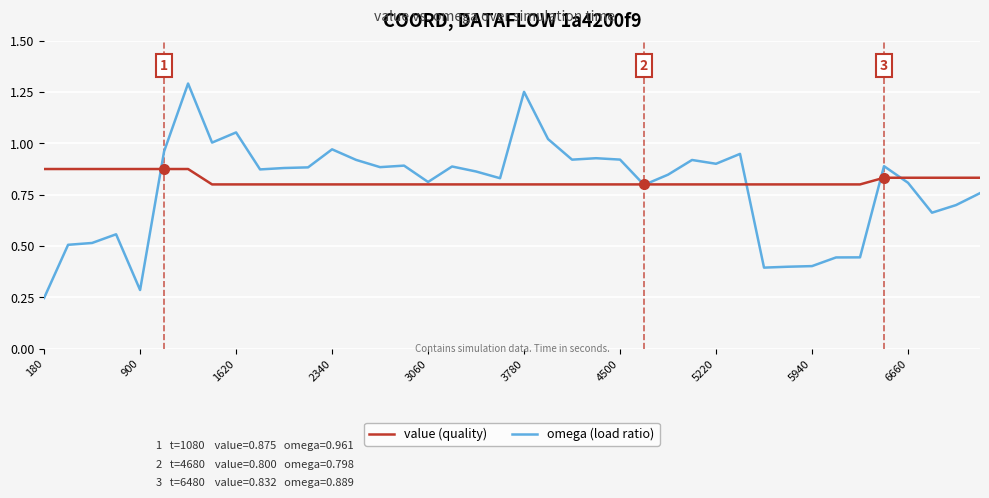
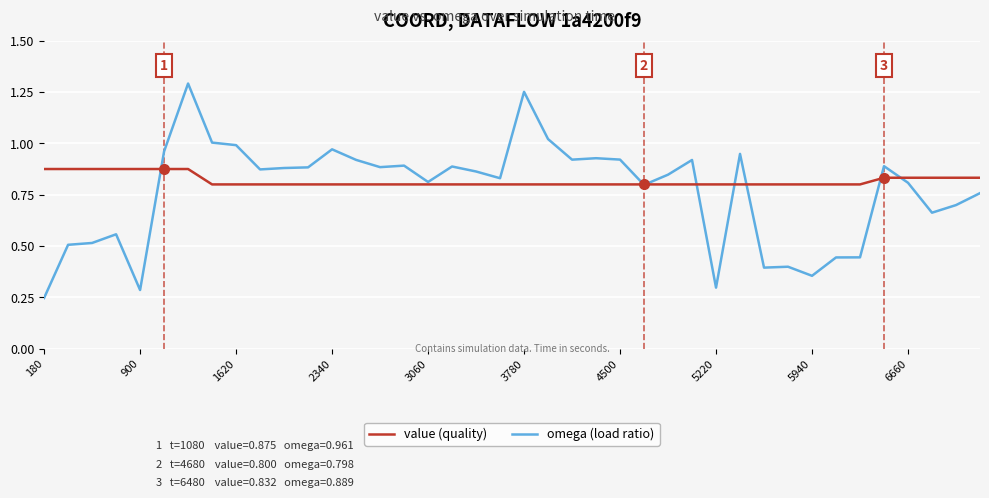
omega (load ratio), 1620: 1.05 -> 0.99
omega (load ratio), 5220: 0.90 -> 0.30
omega (load ratio), 5940: 0.40 -> 0.35
